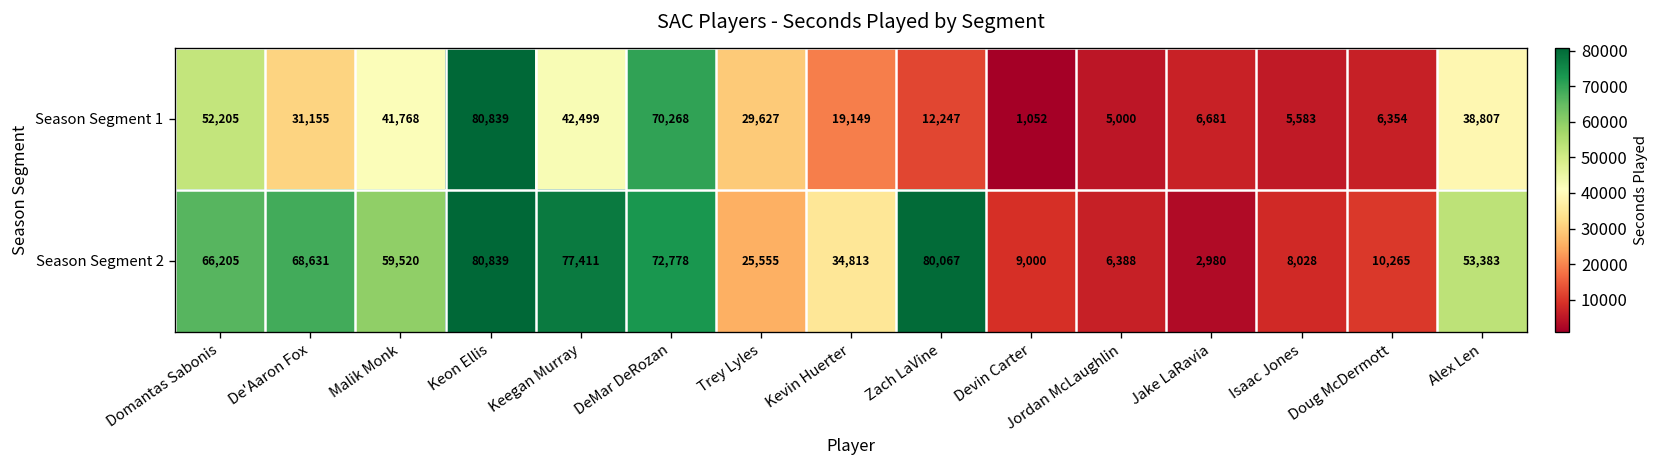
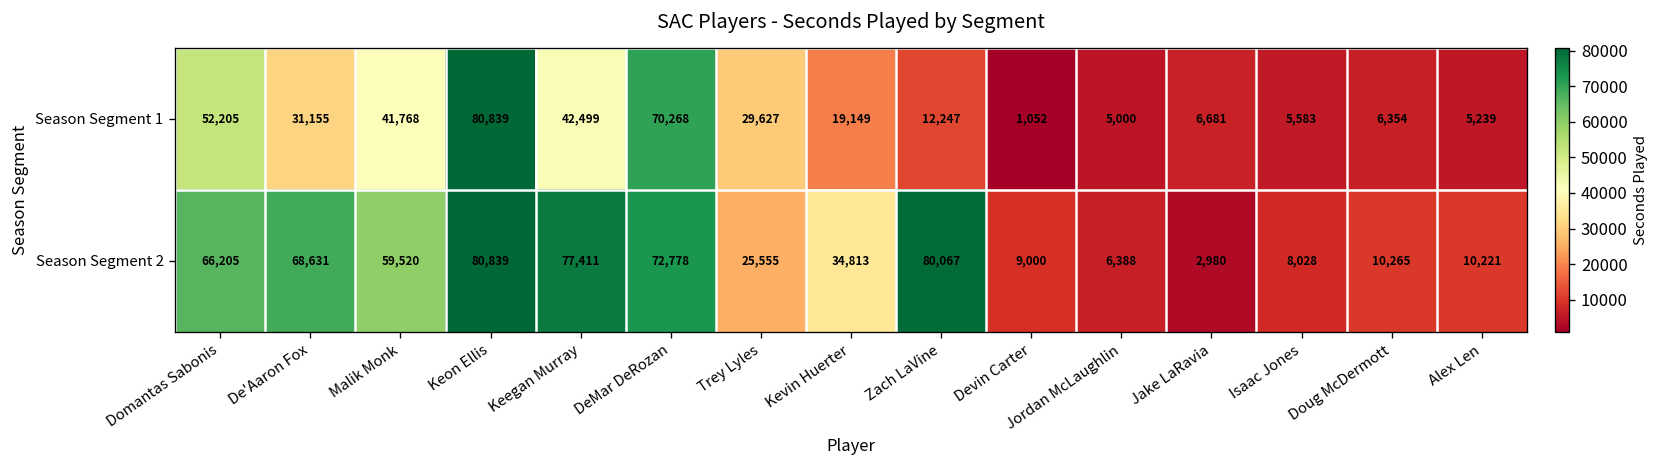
Season Segment 1, Alex Len: 38,807 -> 5,239
Season Segment 2, Alex Len: 53,383 -> 10,221
